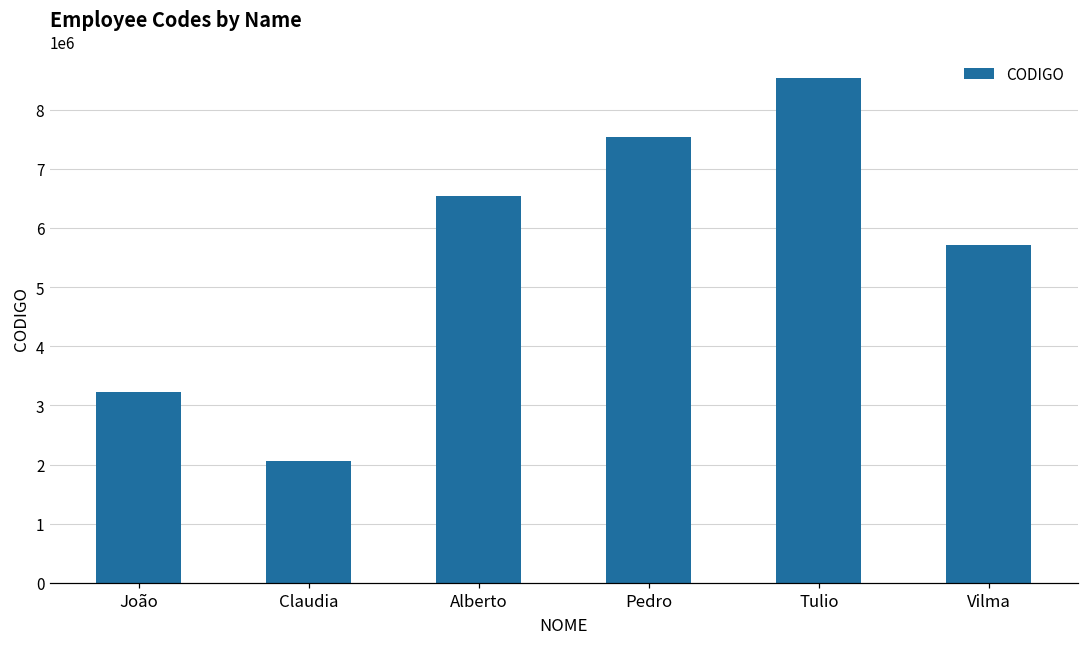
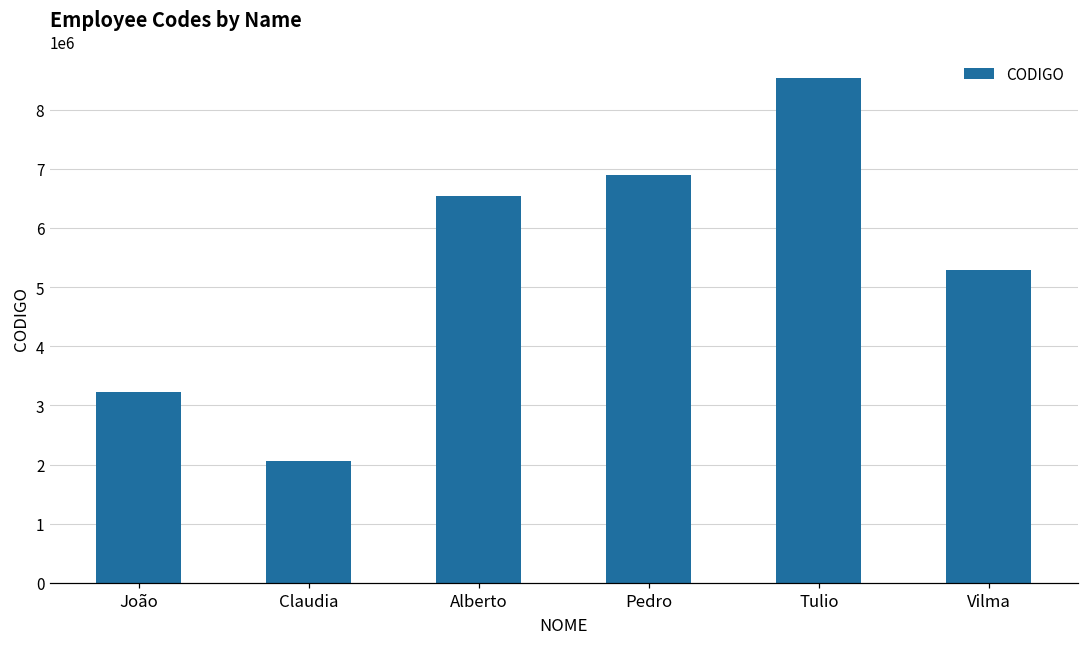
Pedro: 7500000 -> 6900000
Vilma: 5700000 -> 5300000
